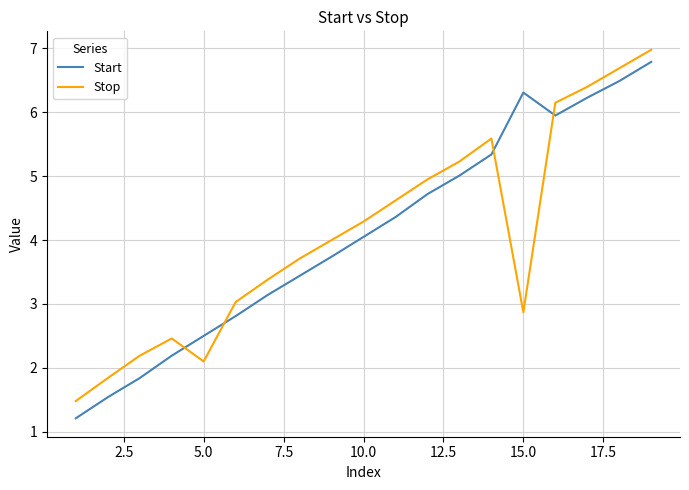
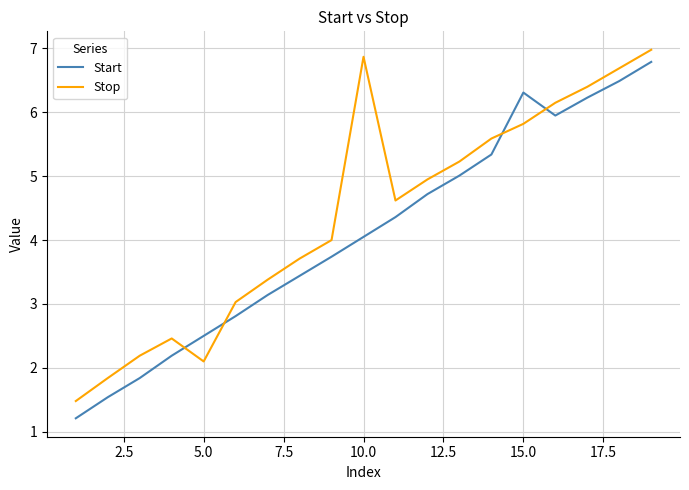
Stop, 10.0: 4.3 -> 6.9
Stop, 15.0: 2.9 -> 5.8
